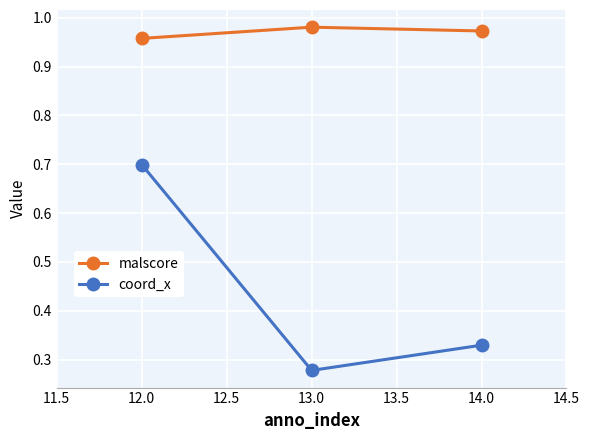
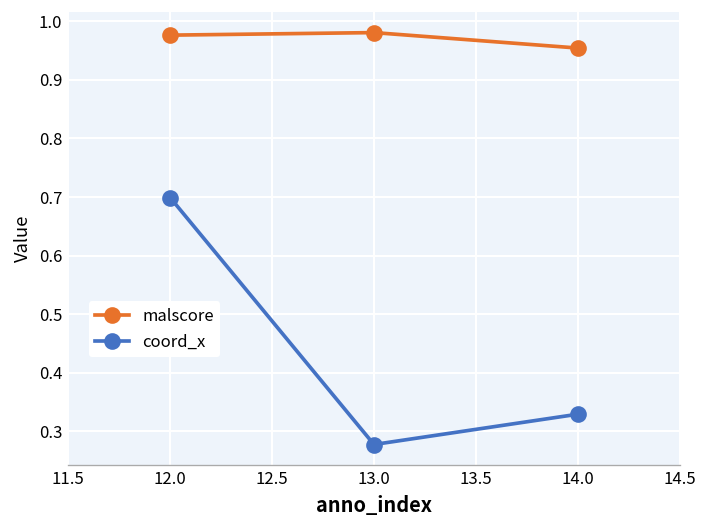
malscore, 12.0: 0.96 -> 0.98
malscore, 14.0: 0.97 -> 0.95
